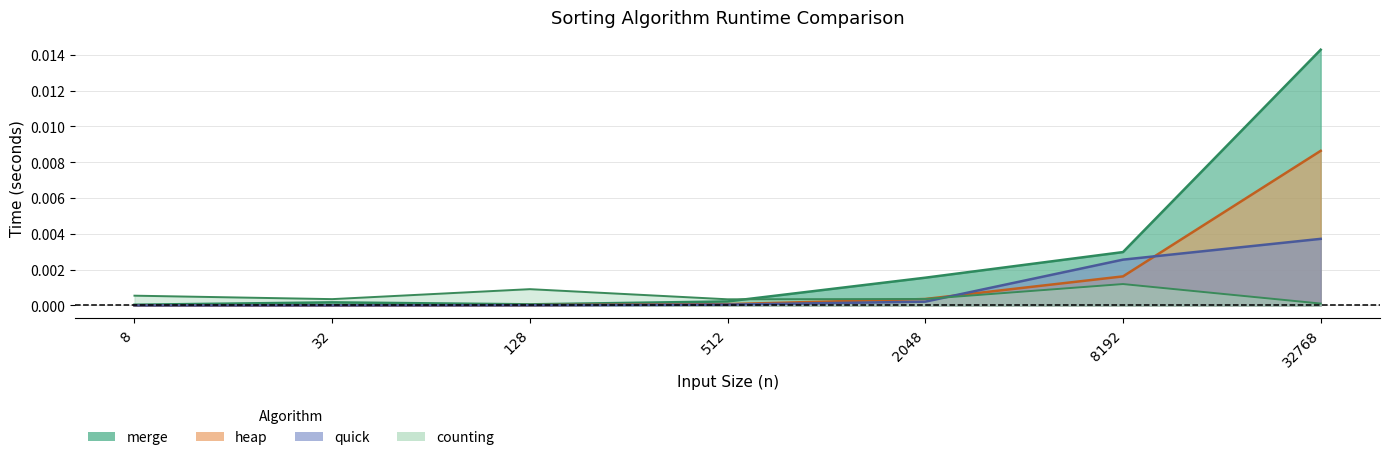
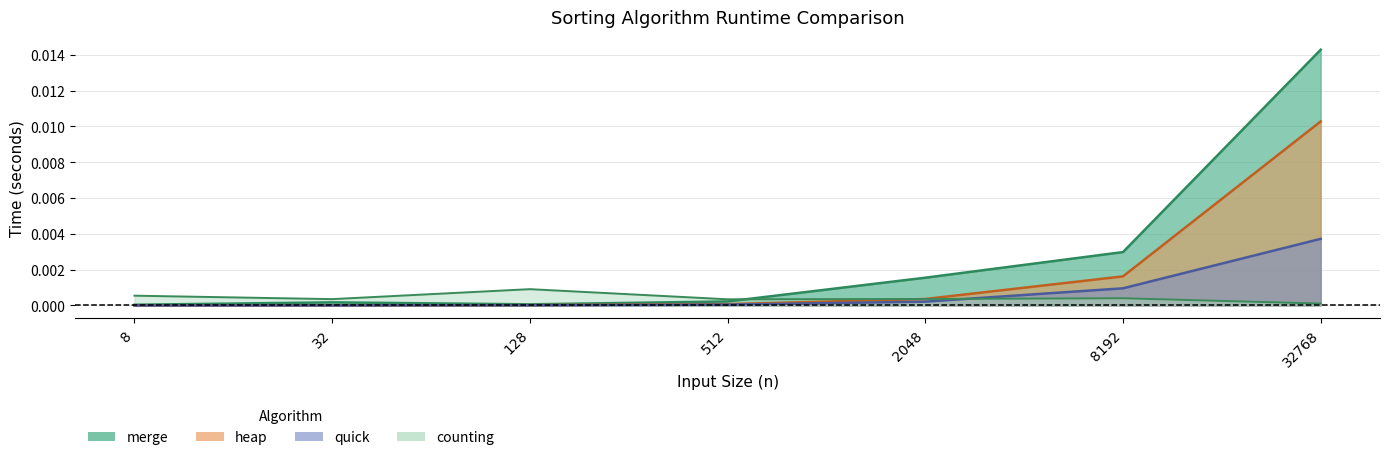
quick, 8192: 0.0026 -> 0.0010
counting, 8192: 0.0012 -> 0.0004
heap, 32768: 0.0086 -> 0.0103
